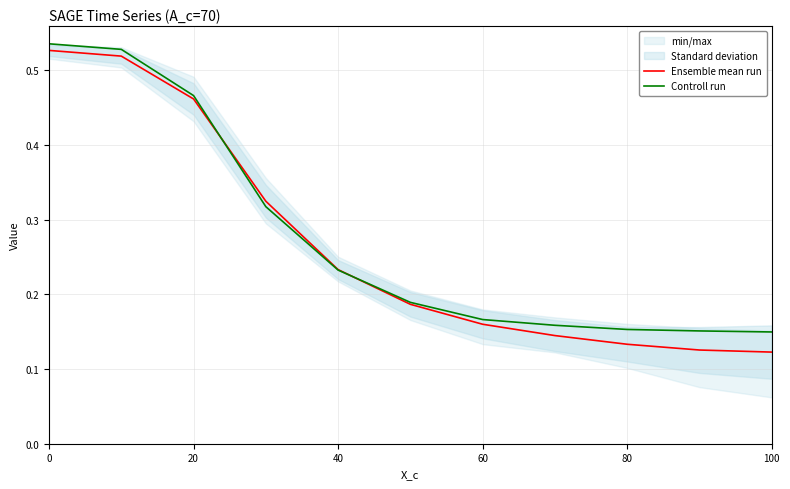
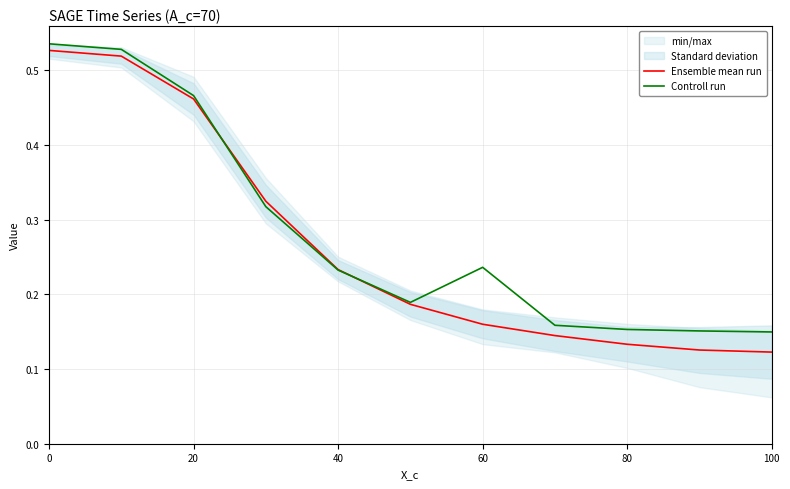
Controll run, 60: 0.17 -> 0.24
